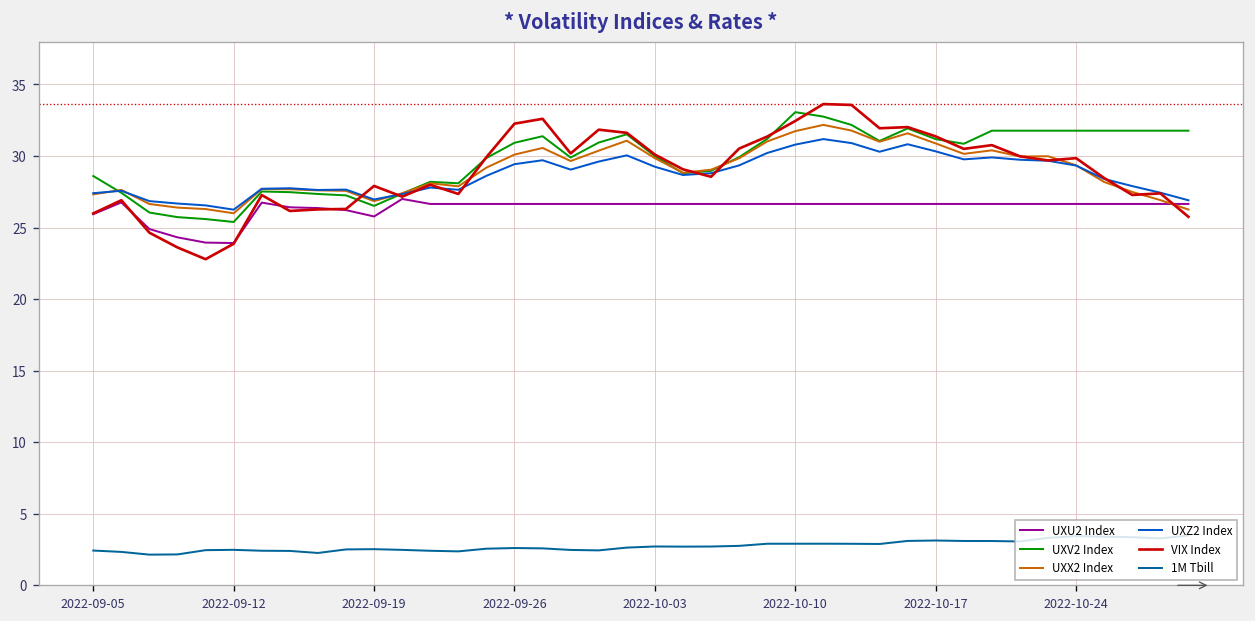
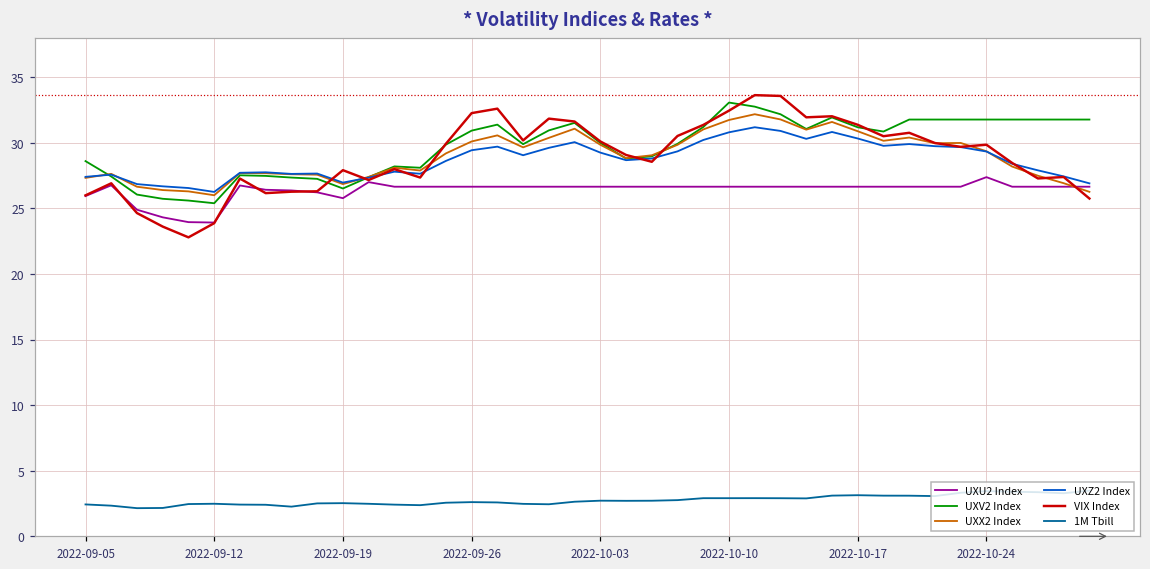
UXU2 Index, 2022-10-24: 26.7 -> 27.4
